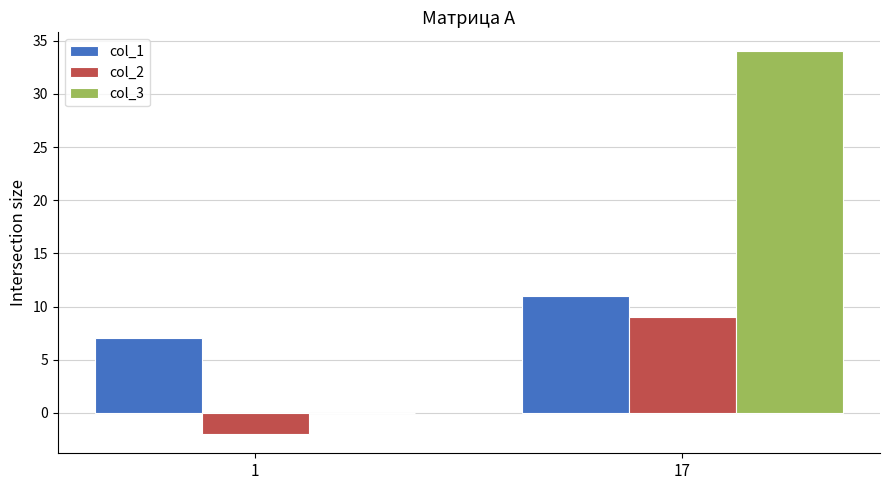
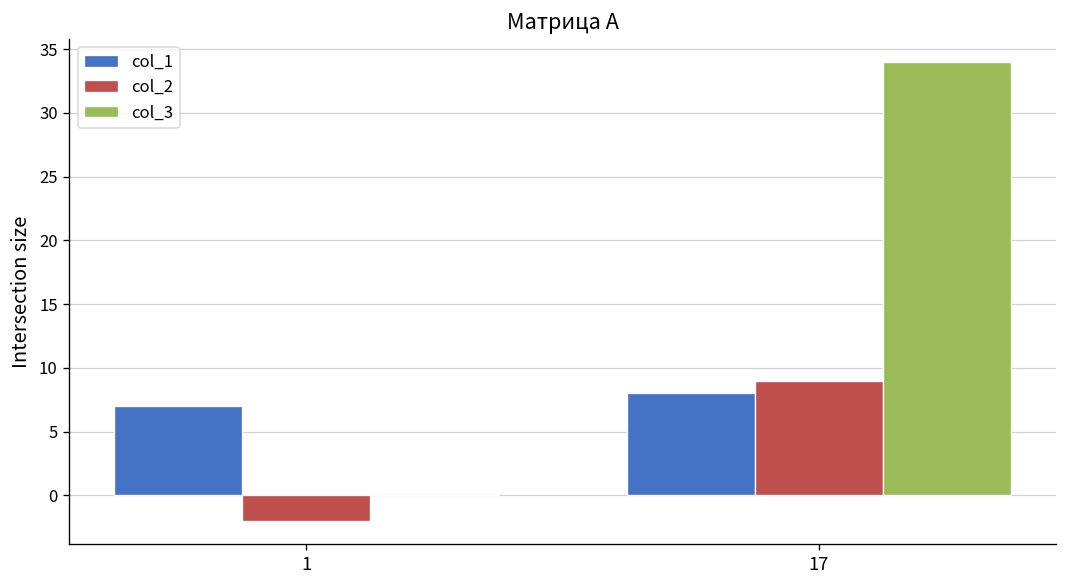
col_1, 17: 11 -> 8
